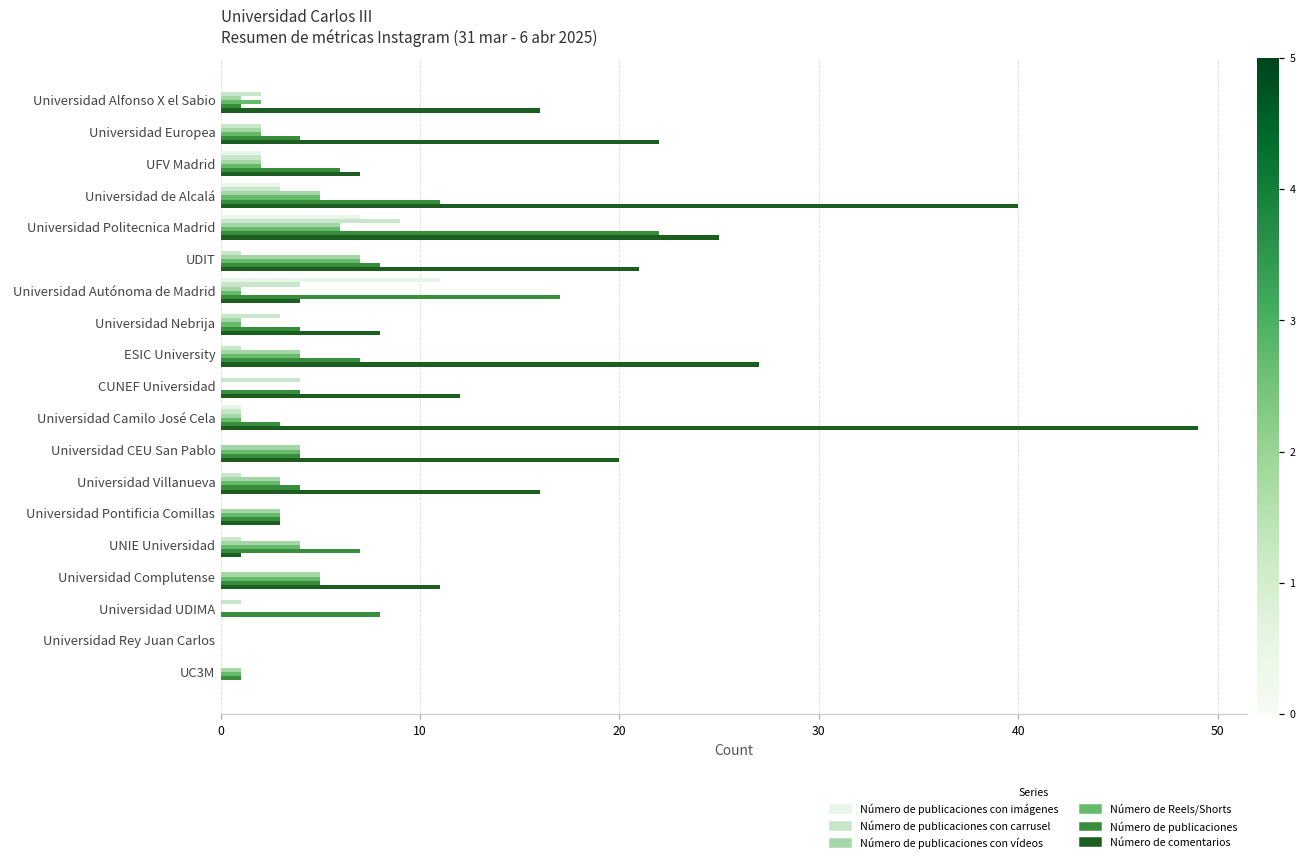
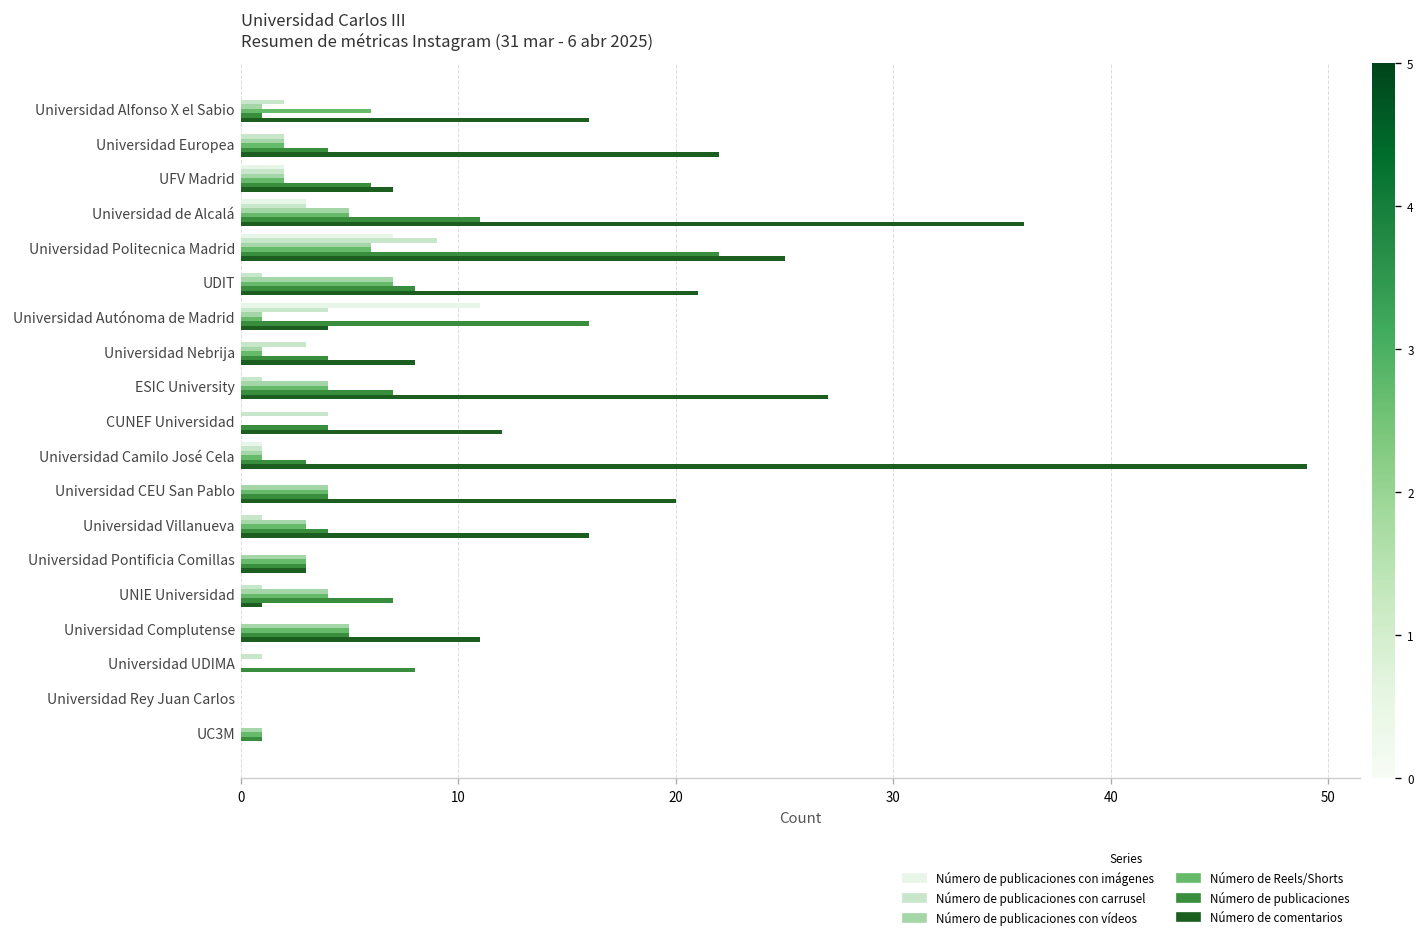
Número de Reels/Shorts, Universidad Alfonso X el Sabio: 2 -> 6
Número de comentarios, Universidad de Alcalá: 40 -> 36
Número de publicaciones, Universidad Autónoma de Madrid: 17 -> 16
